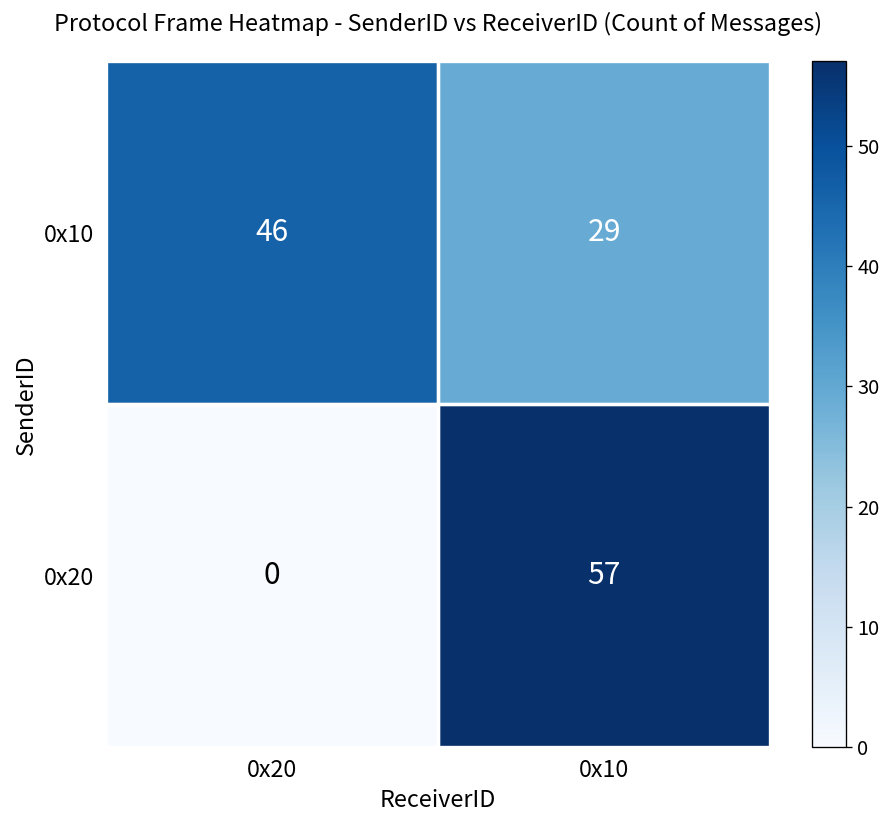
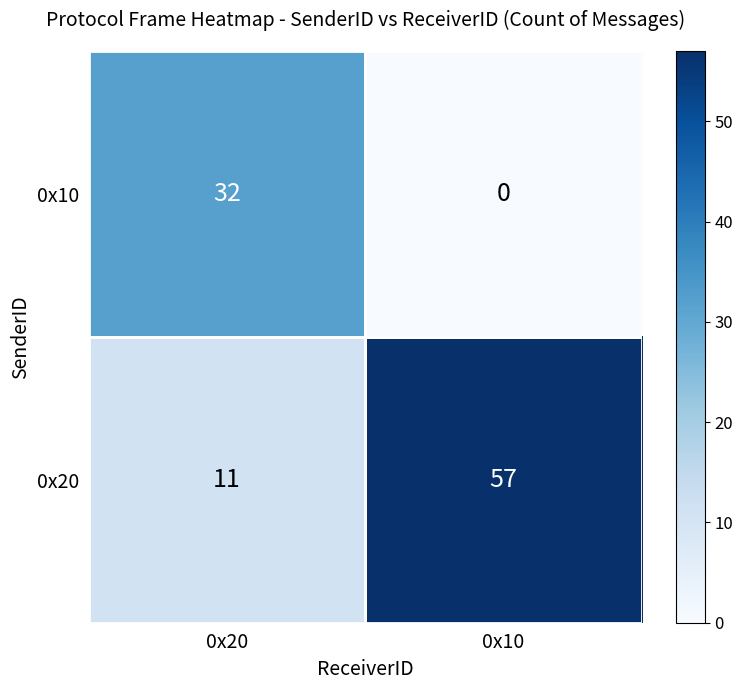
0x10, 0x20: 46 -> 32
0x10, 0x10: 29 -> 0
0x20, 0x20: 0 -> 11
